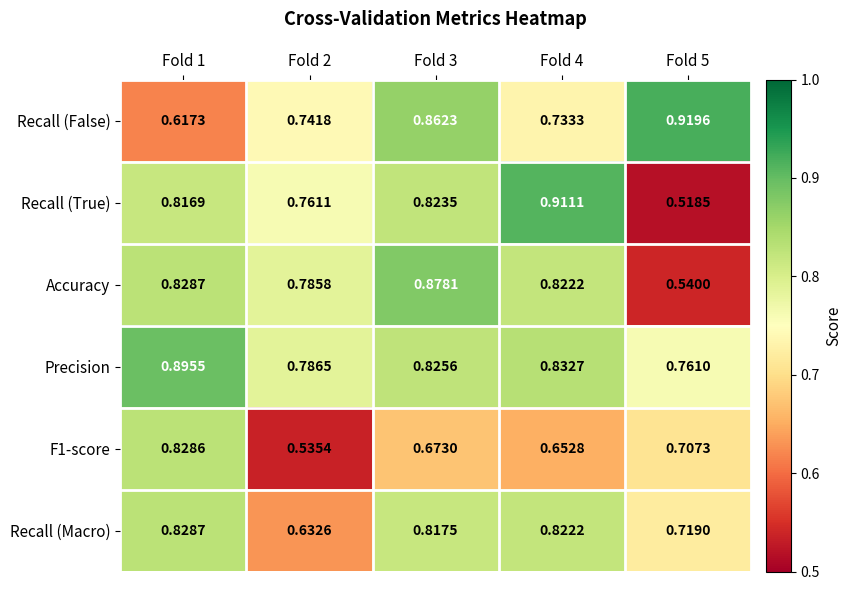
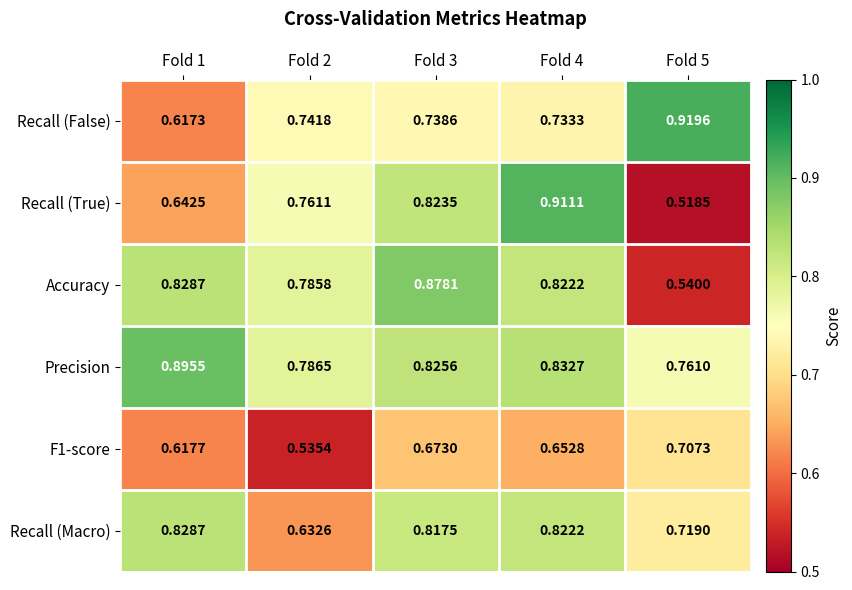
Recall (False), Fold 3: 0.8623 -> 0.7386
Recall (True), Fold 1: 0.8169 -> 0.6425
F1-score, Fold 1: 0.8286 -> 0.6177
